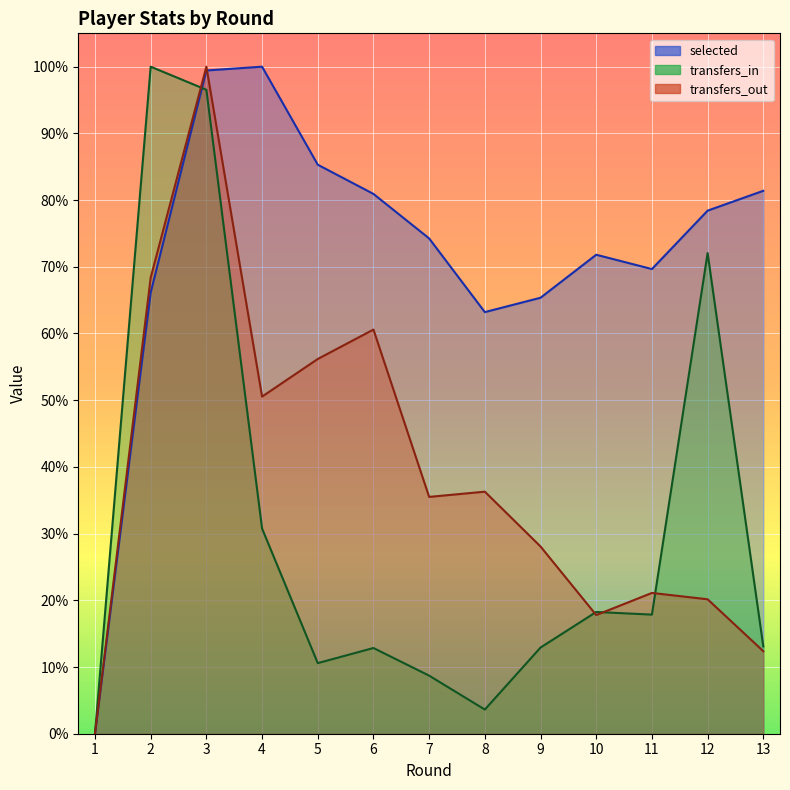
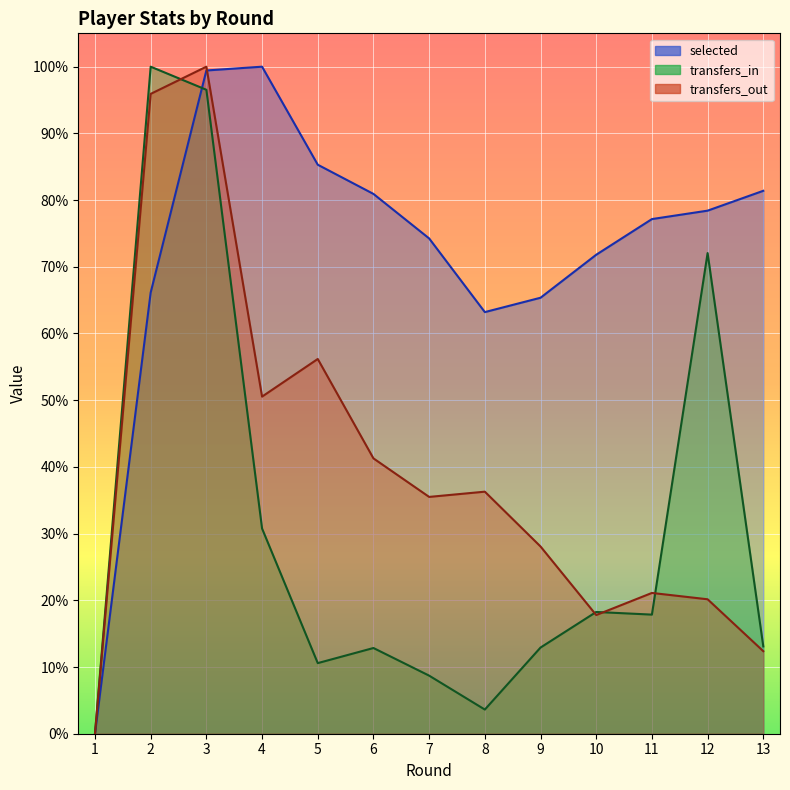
transfers_out, 2: 68% -> 96%
transfers_out, 6: 61% -> 41%
selected, 11: 70% -> 77%
